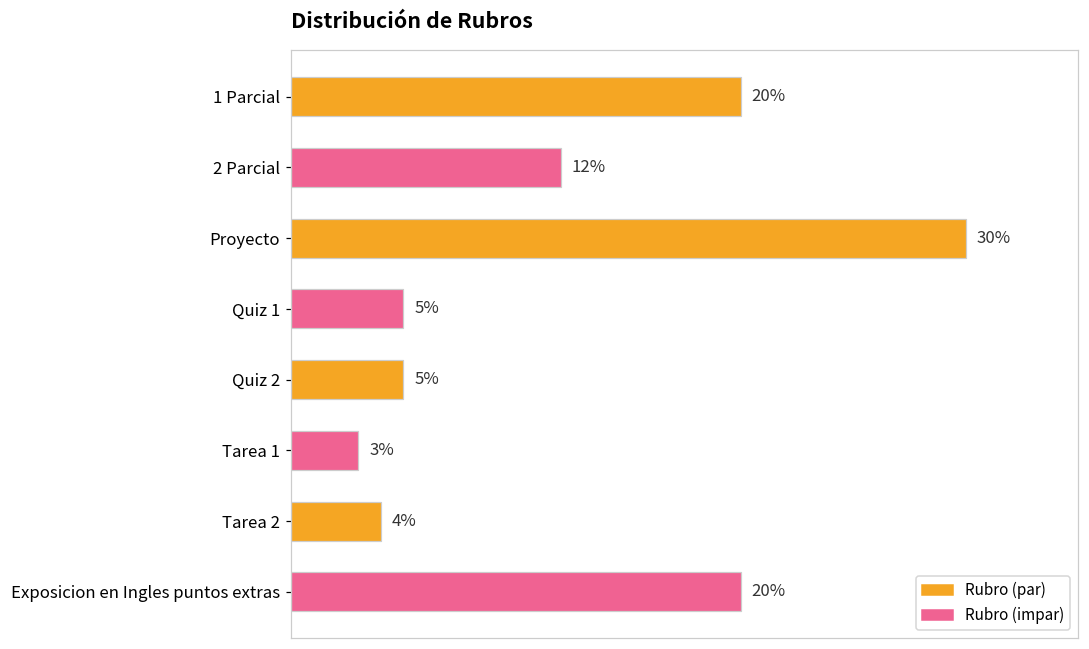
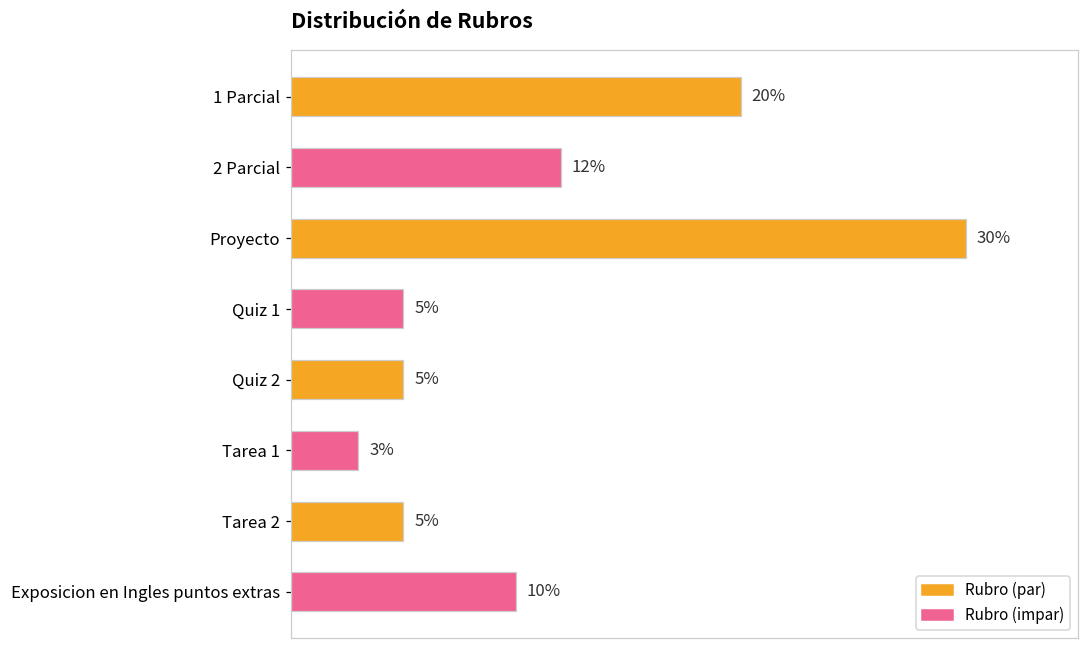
Tarea 2: 4% -> 5%
Exposicion en Ingles puntos extras: 20% -> 10%
